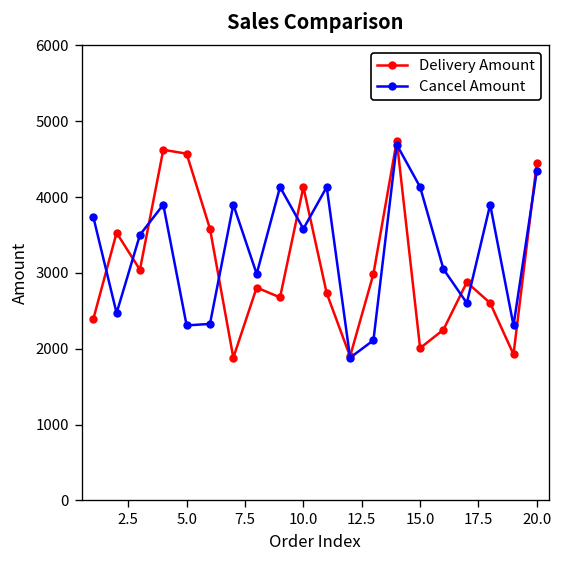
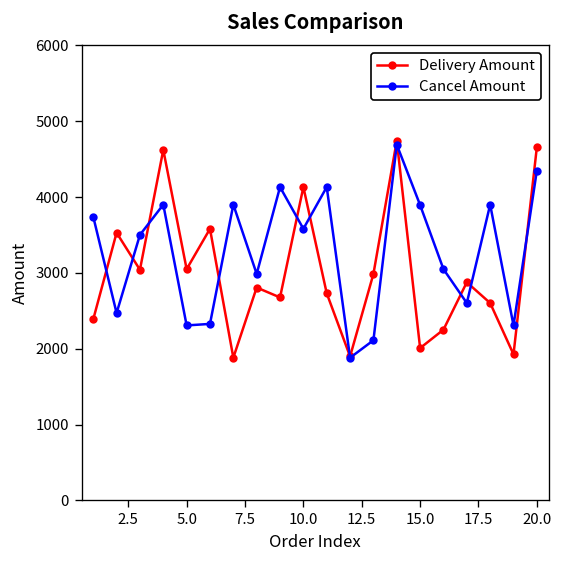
Delivery Amount, 5.0: 4600 -> 3100
Cancel Amount, 15.0: 4100 -> 3900
Delivery Amount, 20.0: 4500 -> 4700
